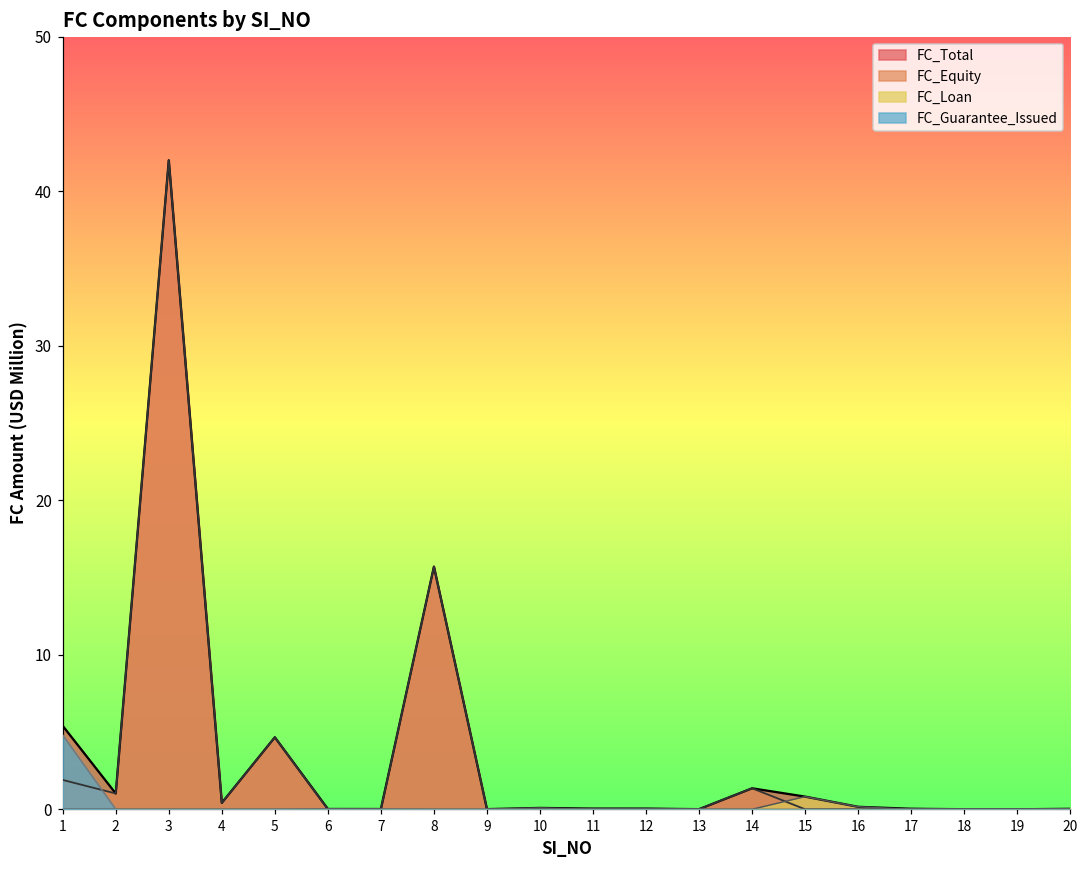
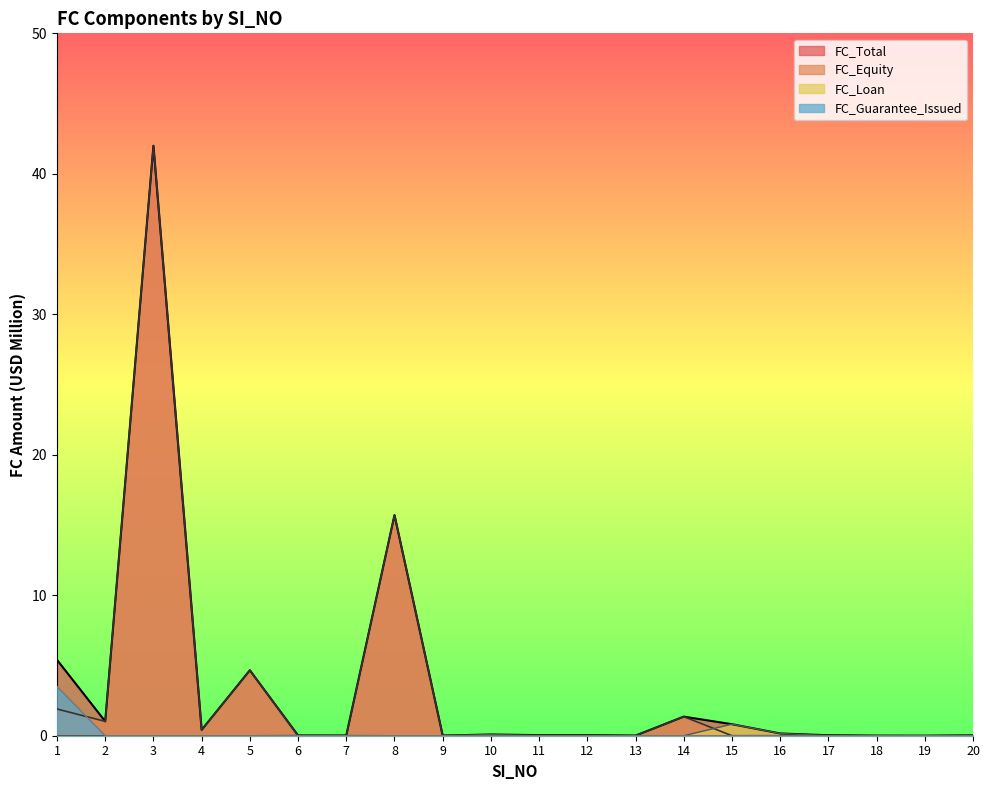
FC_Guarantee_Issued, 1: 4.8 -> 3.5
